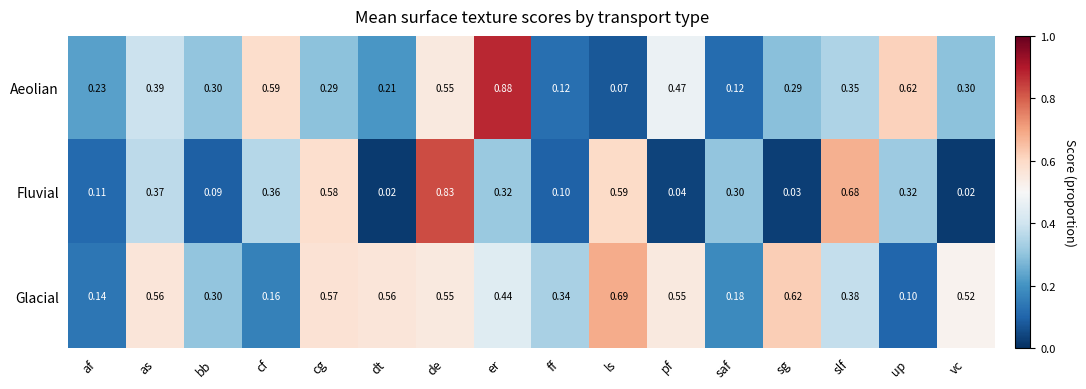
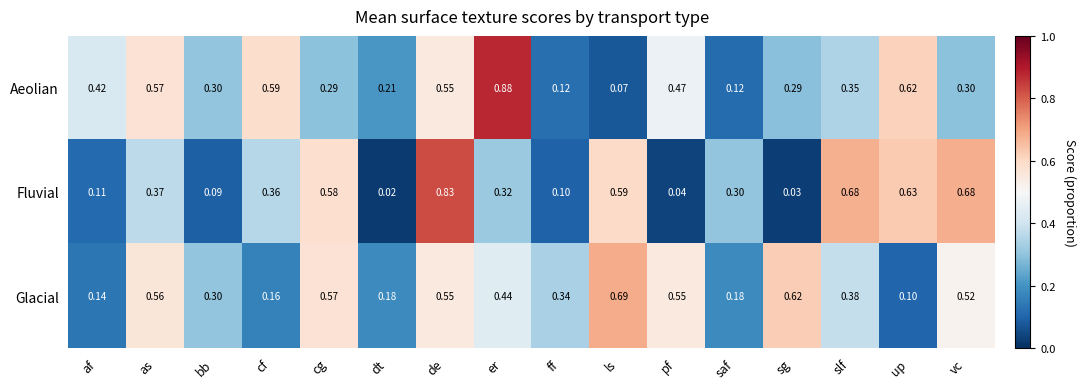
Aeolian, af: 0.23 -> 0.42
Aeolian, as: 0.39 -> 0.57
Fluvial, up: 0.32 -> 0.63
Fluvial, vc: 0.02 -> 0.68
Glacial, dt: 0.56 -> 0.18
